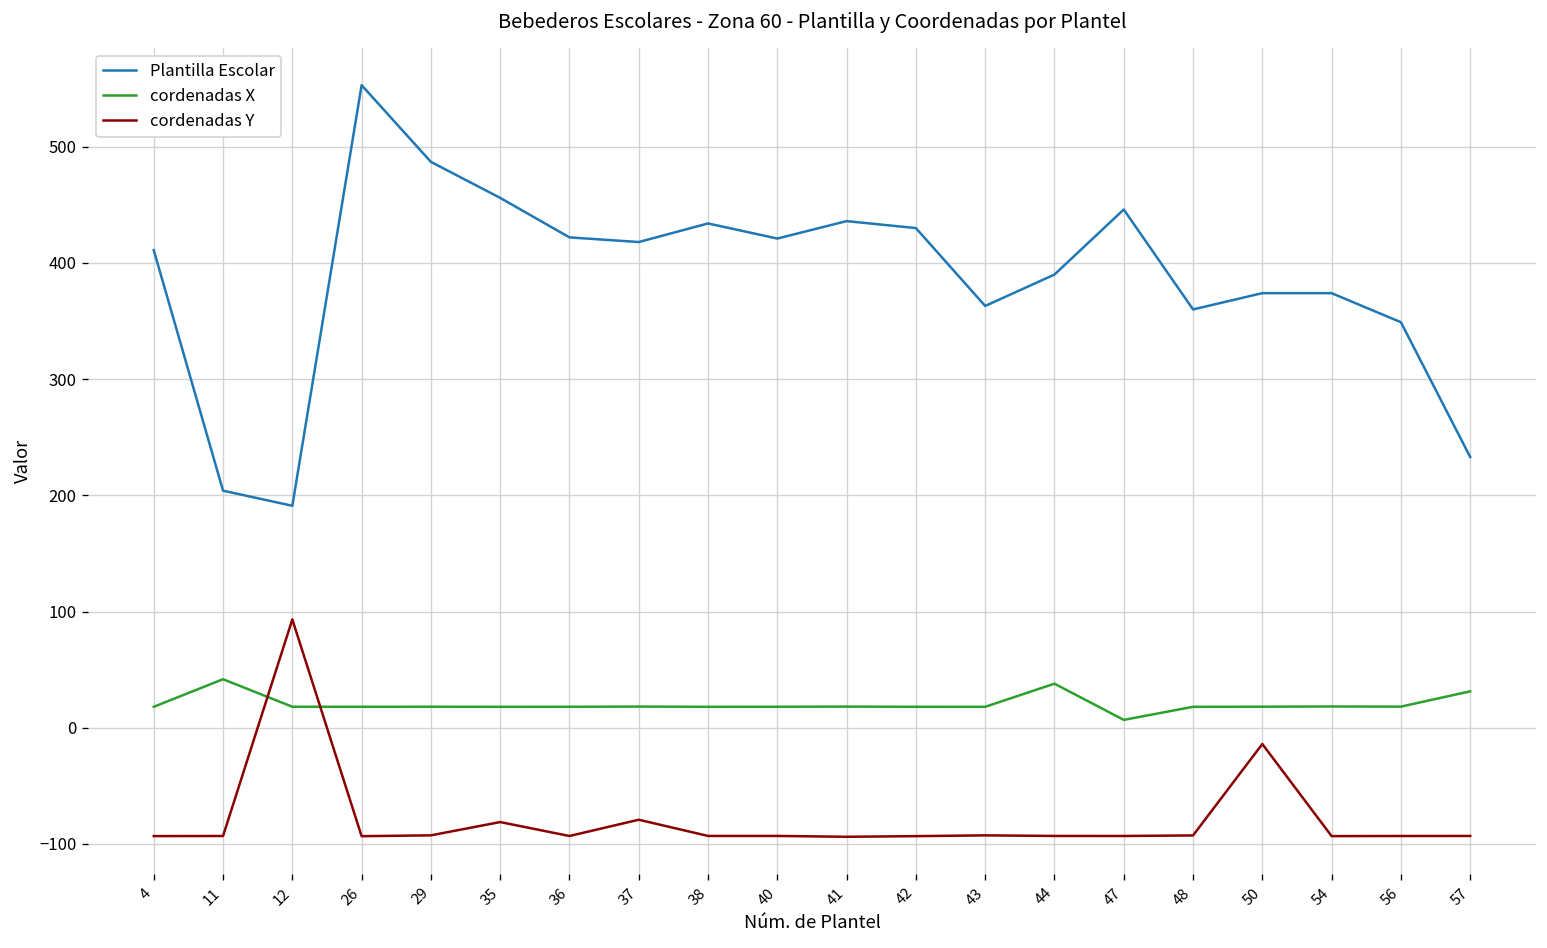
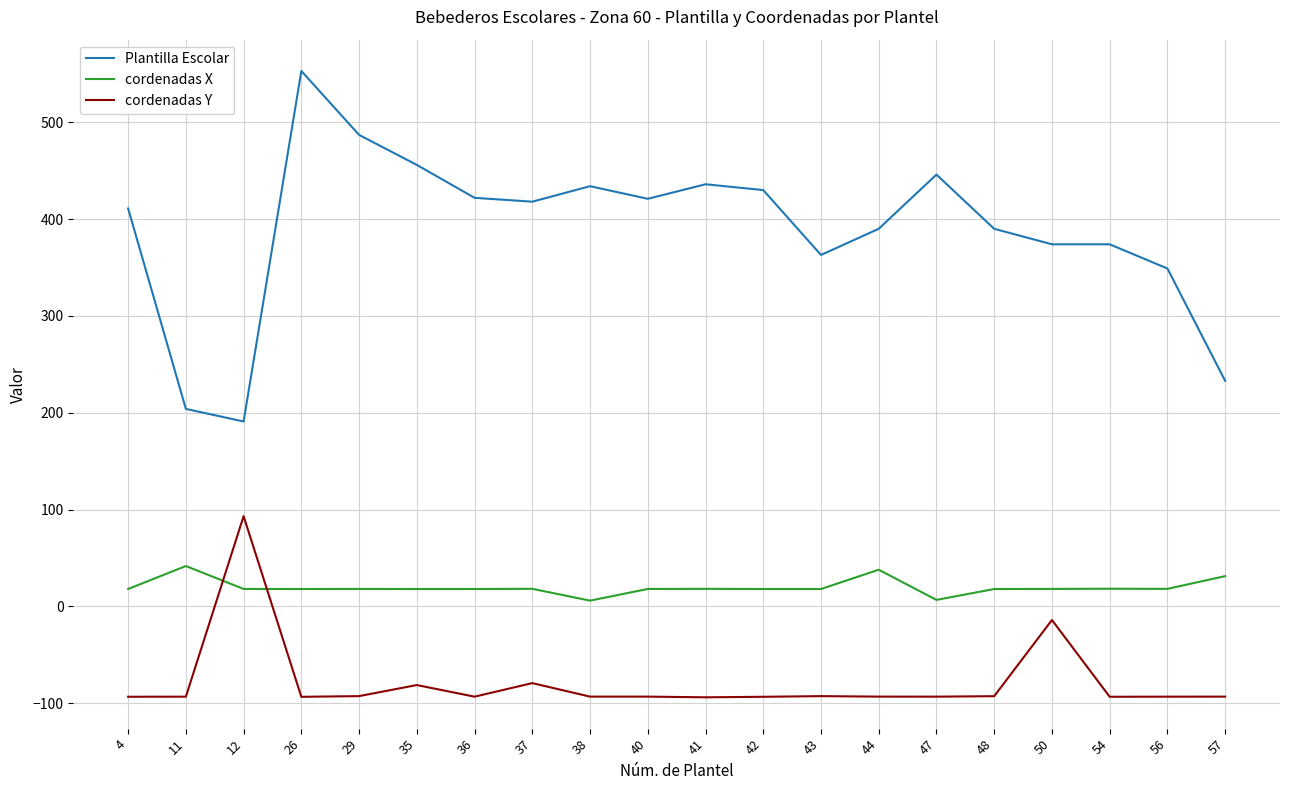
cordenadas X, 38: 20 -> 10
Plantilla Escolar, 48: 360 -> 390
